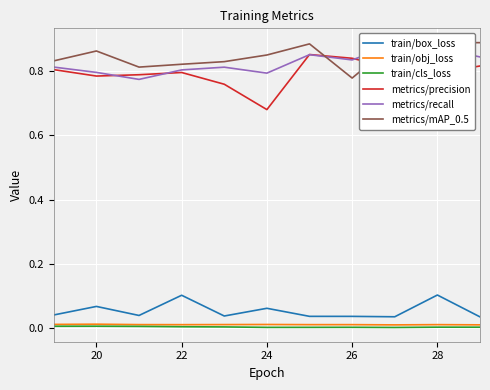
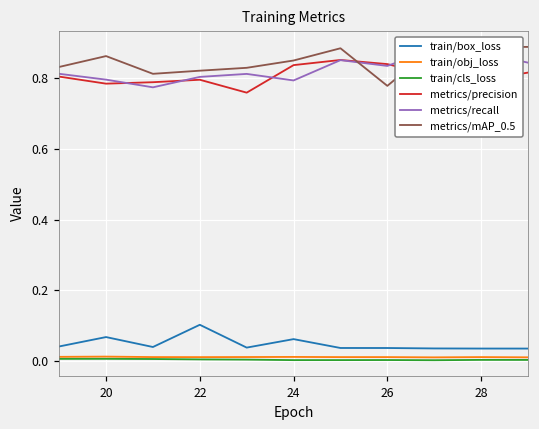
metrics/precision, 24: 0.68 -> 0.84
train/box_loss, 28: 0.10 -> 0.04
